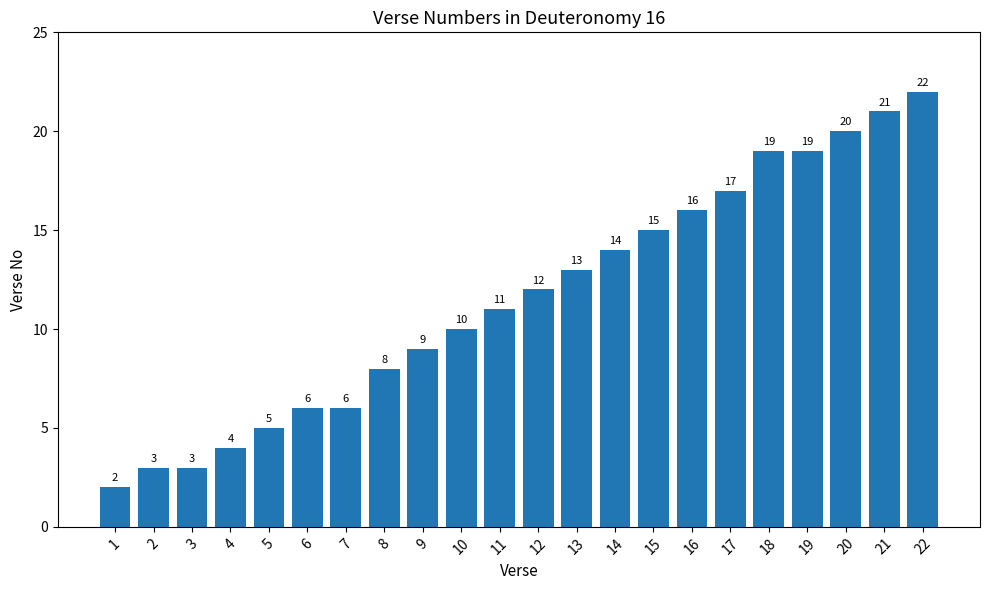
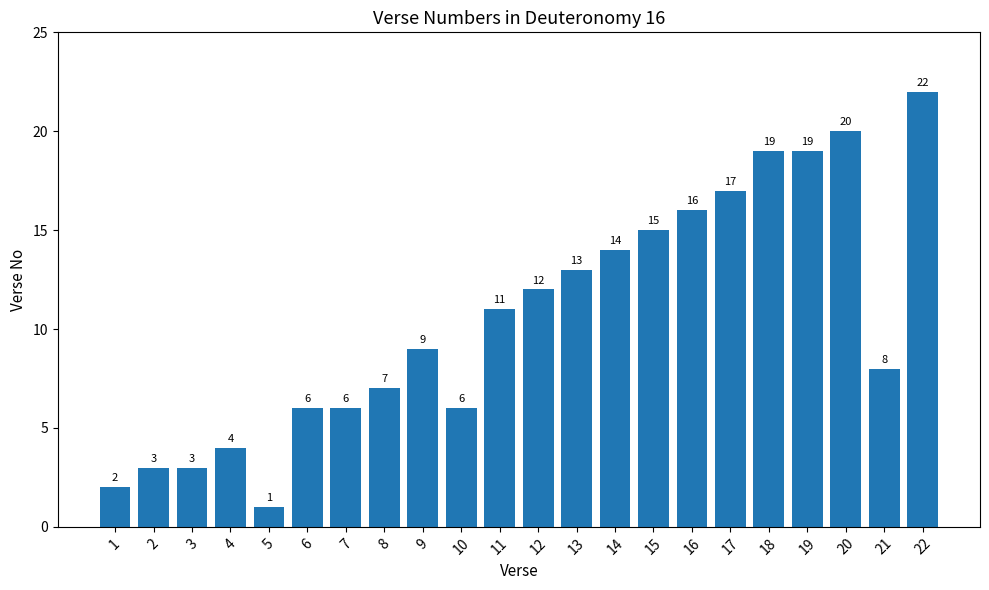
5: 5 -> 1
8: 8 -> 7
10: 10 -> 6
21: 21 -> 8
